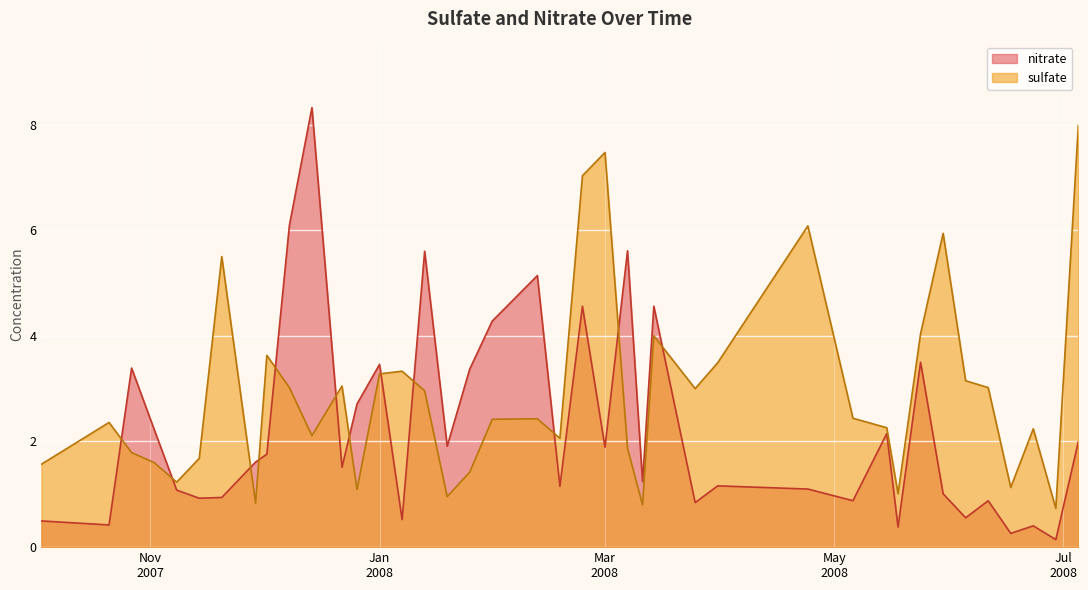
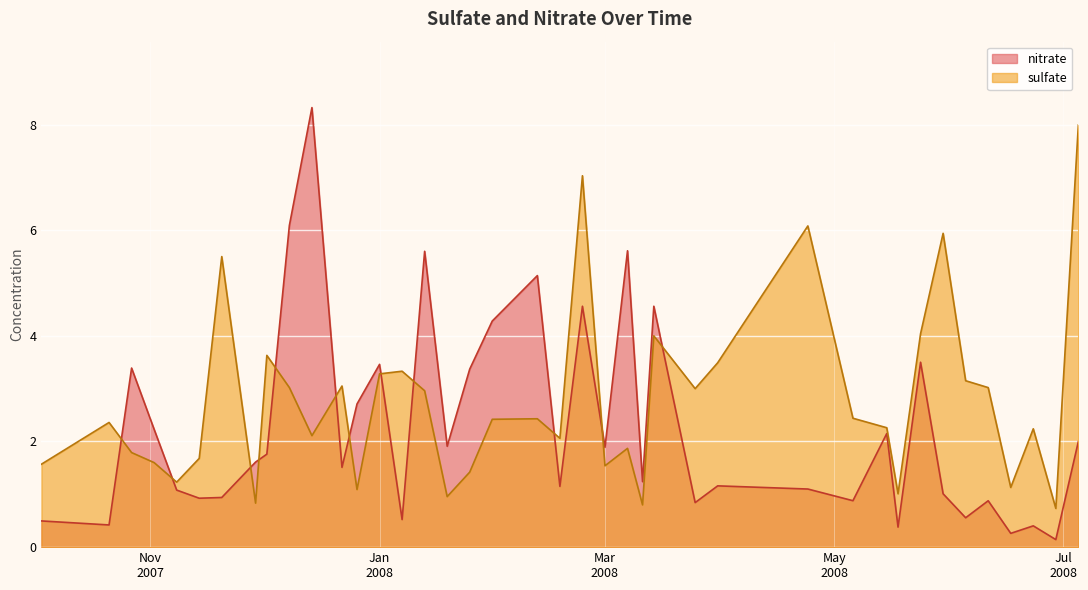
sulfate, Mar 2008: 7.5 -> 1.5
